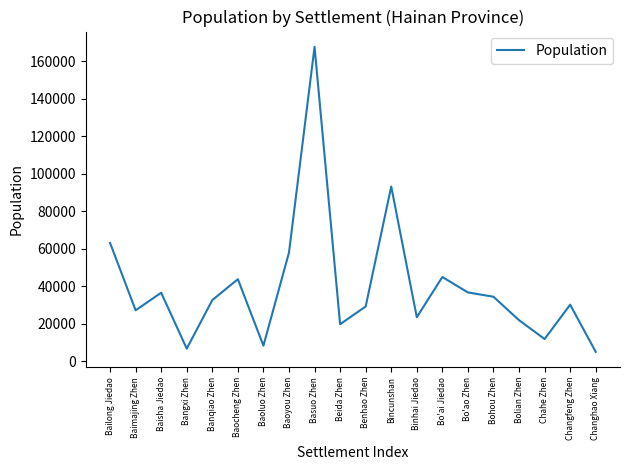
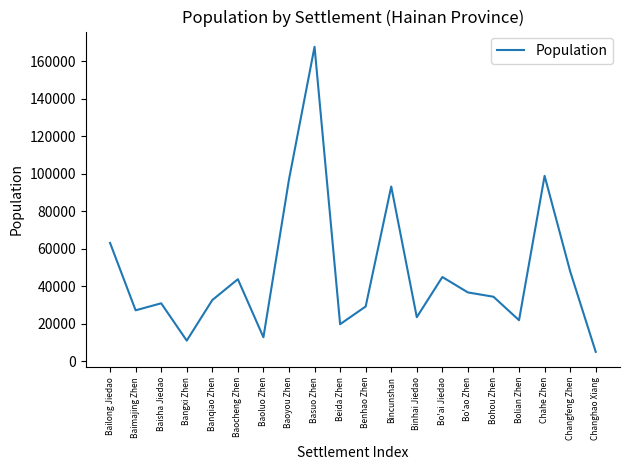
Baisha Jiedao: 37000 -> 31000
Bangxi Zhen: 7000 -> 11000
Baoluo Zhen: 8000 -> 13000
Baoyou Zhen: 58000 -> 97000
Chahe Zhen: 12000 -> 99000
Changfeng Zhen: 30000 -> 48000
